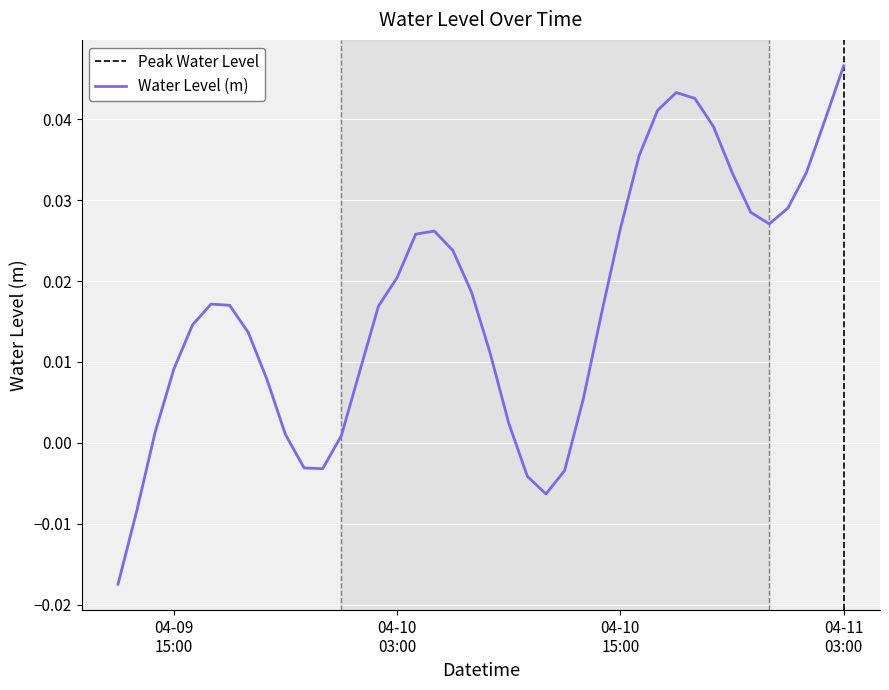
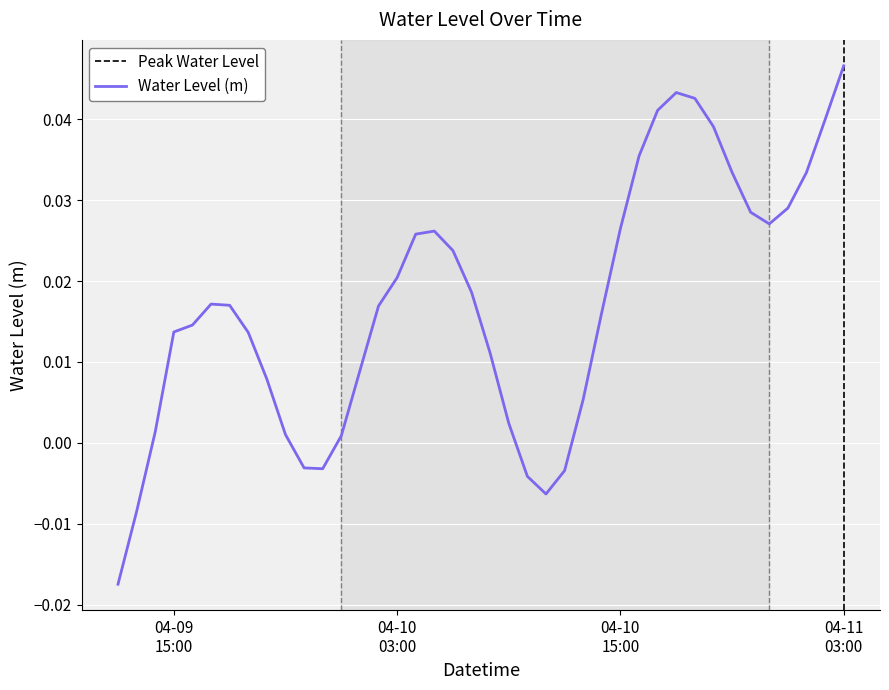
04-09 15:00: 0.009 -> 0.014
